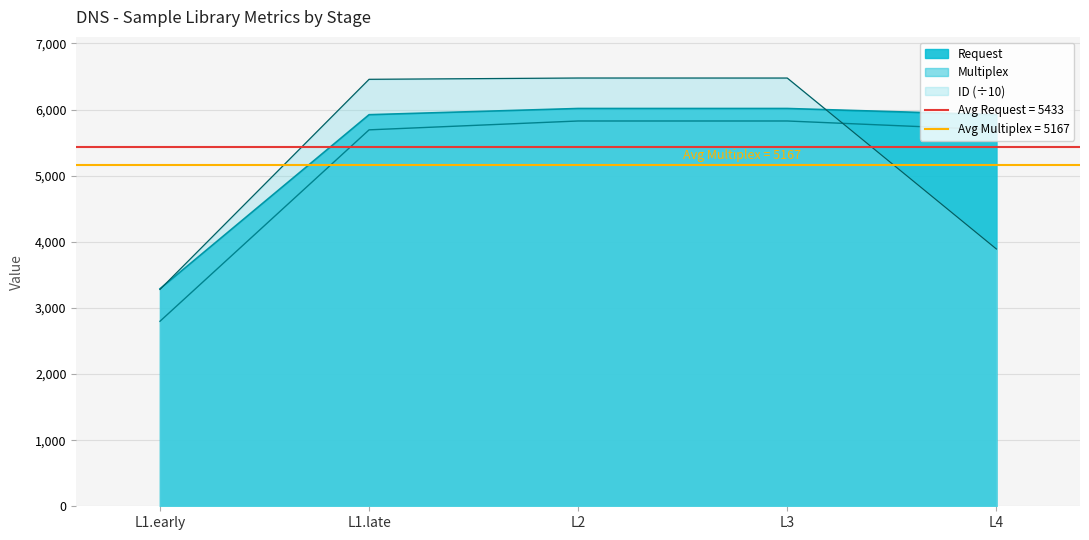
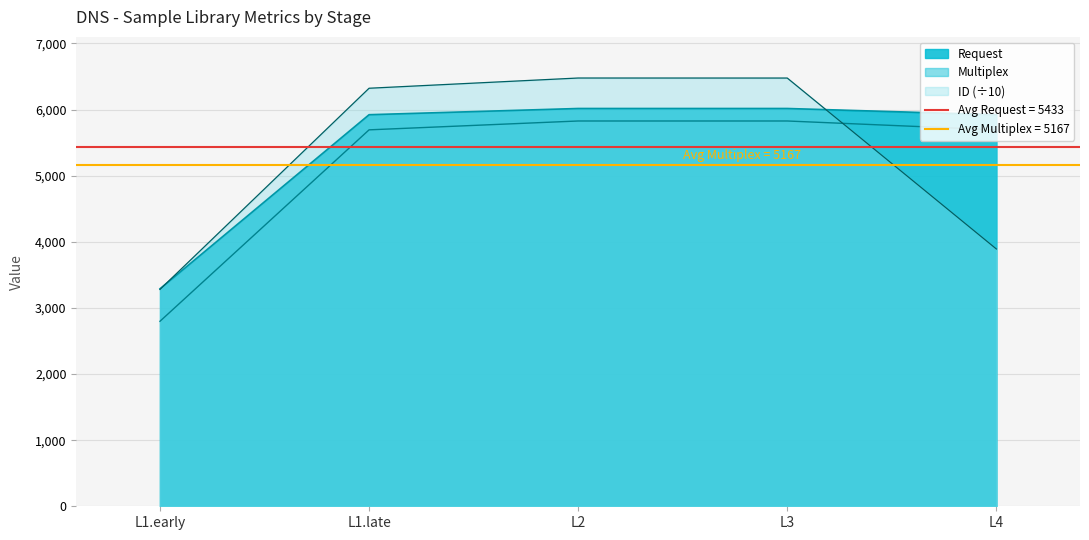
ID (÷10), L1.late: 6,500 -> 6,300
